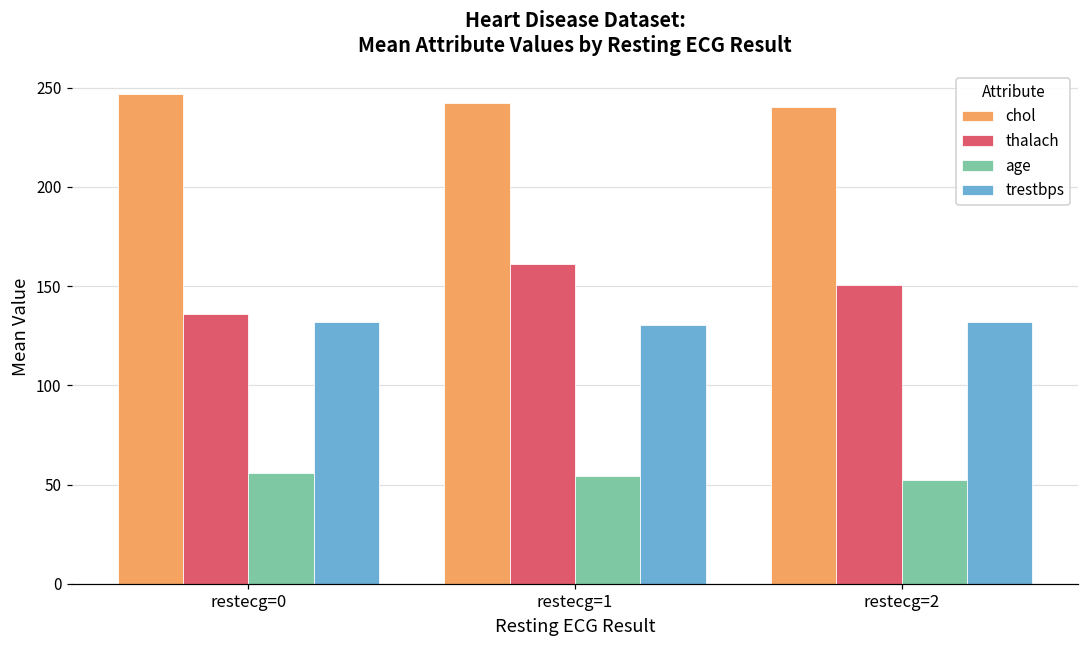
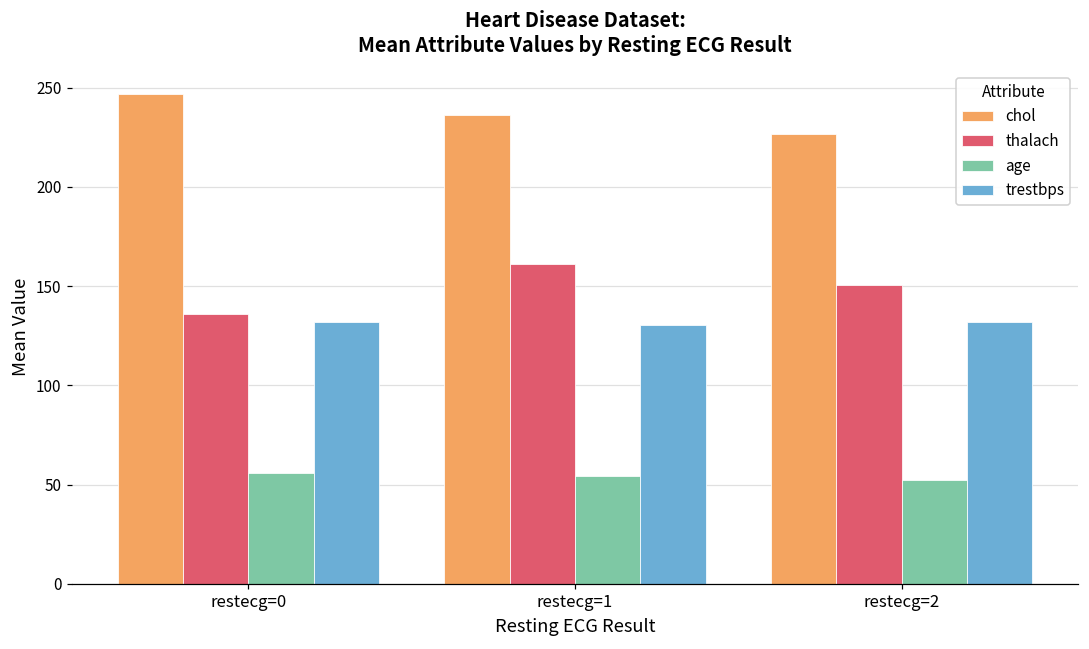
chol, restecg=1: 243 -> 236
chol, restecg=2: 240 -> 227
